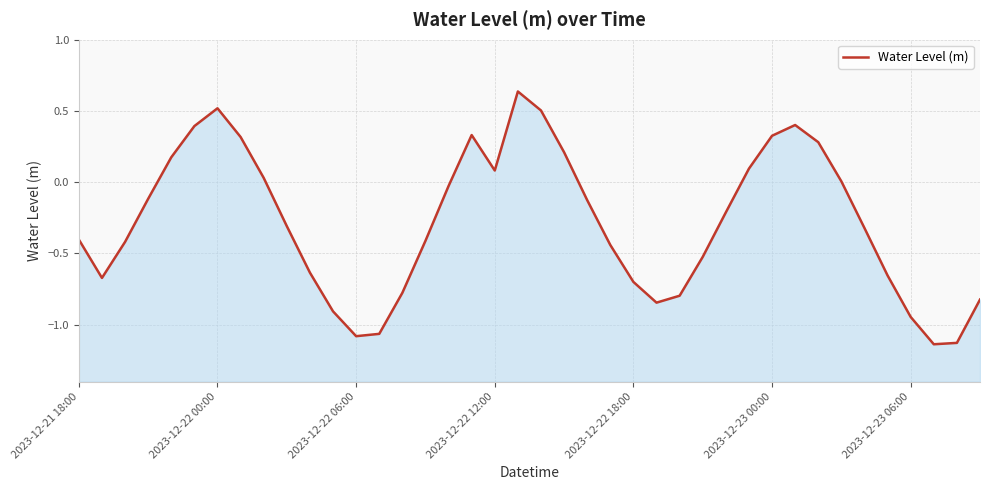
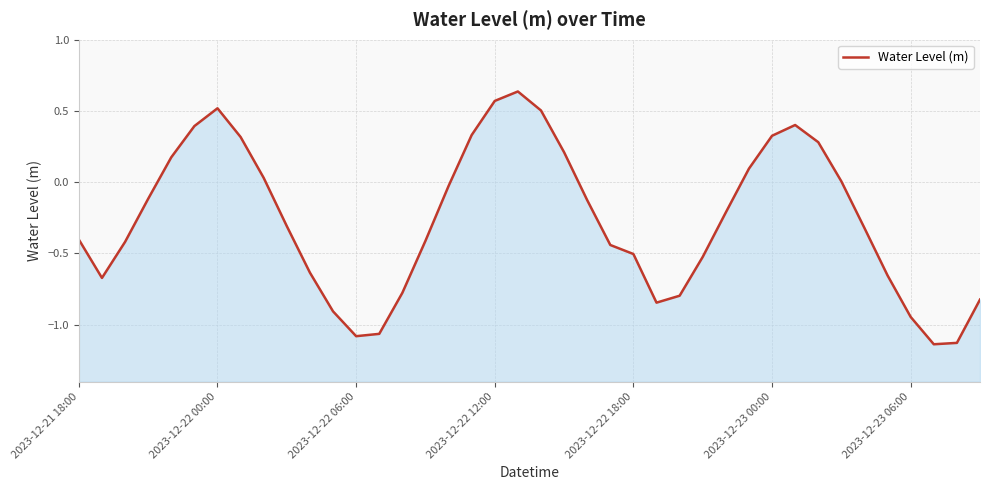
2023-12-22 12:00: 0.08 -> 0.57
2023-12-22 18:00: -0.70 -> -0.50
